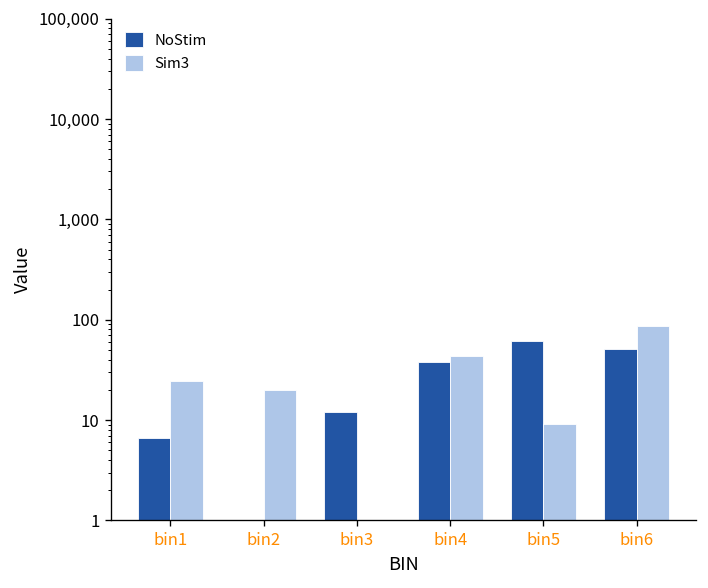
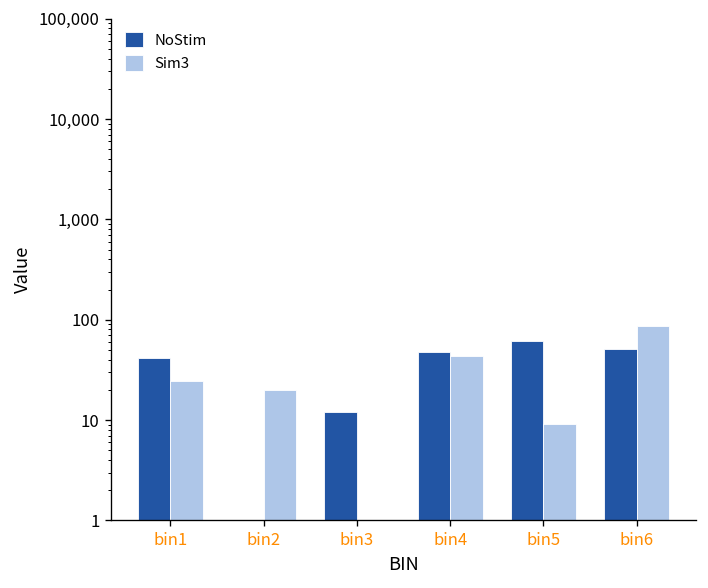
NoStim, bin1: 7 -> 40
NoStim, bin4: 40 -> 50
